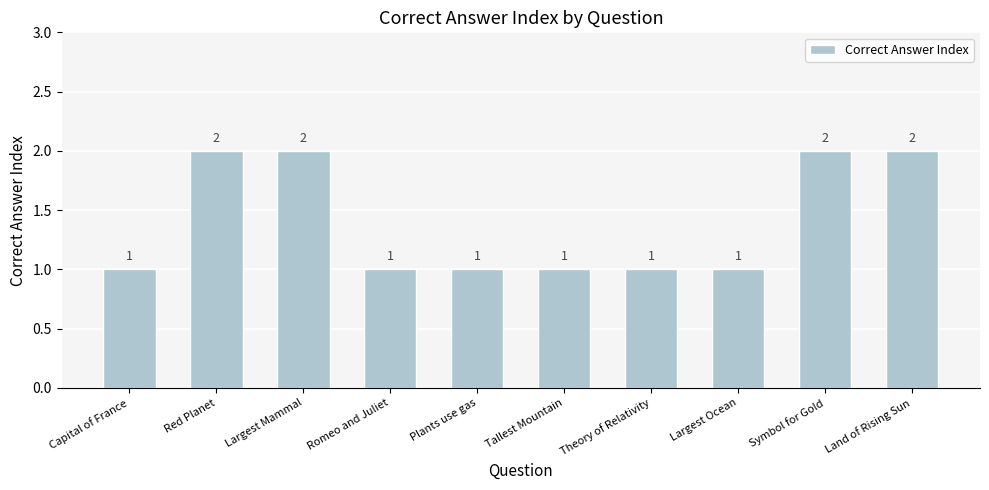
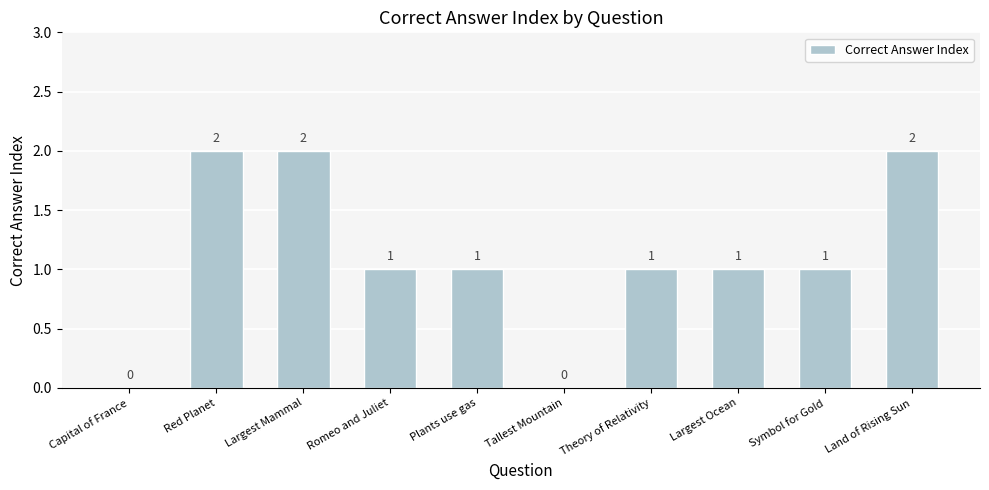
Capital of France: 1 -> 0
Tallest Mountain: 1 -> 0
Symbol for Gold: 2 -> 1
